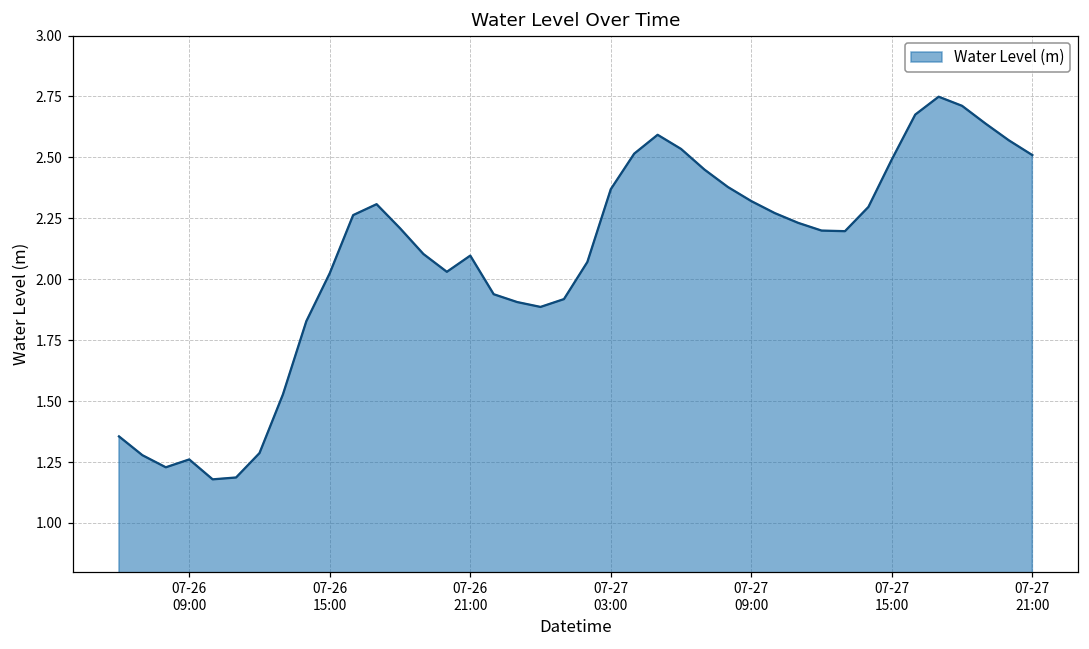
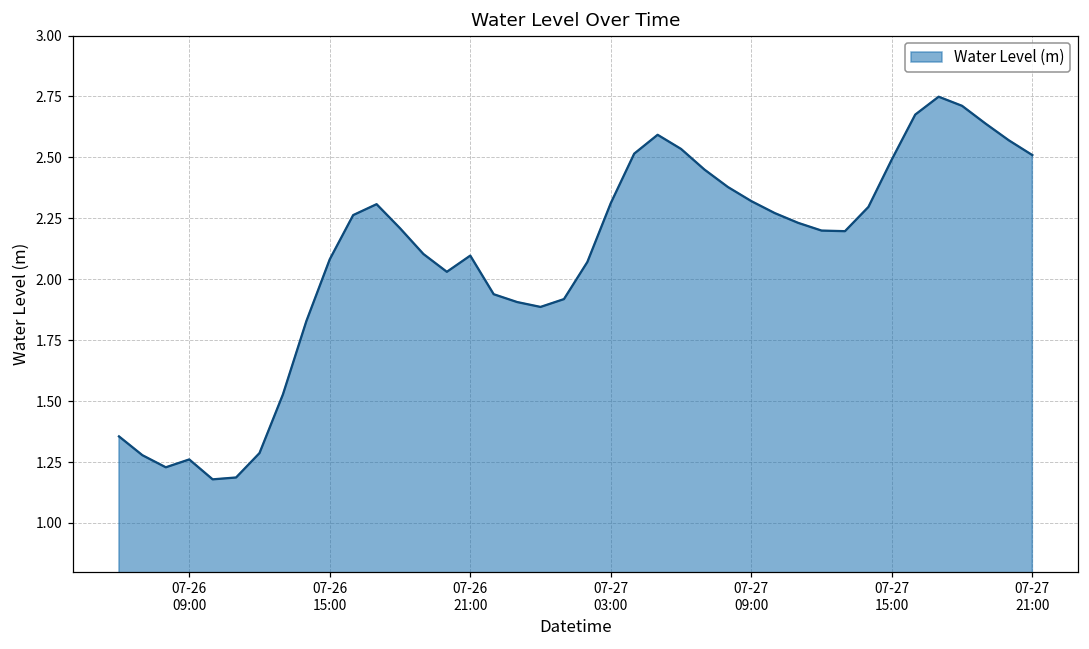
07-26 15:00: 2.02 -> 2.08
07-27 03:00: 2.37 -> 2.31
